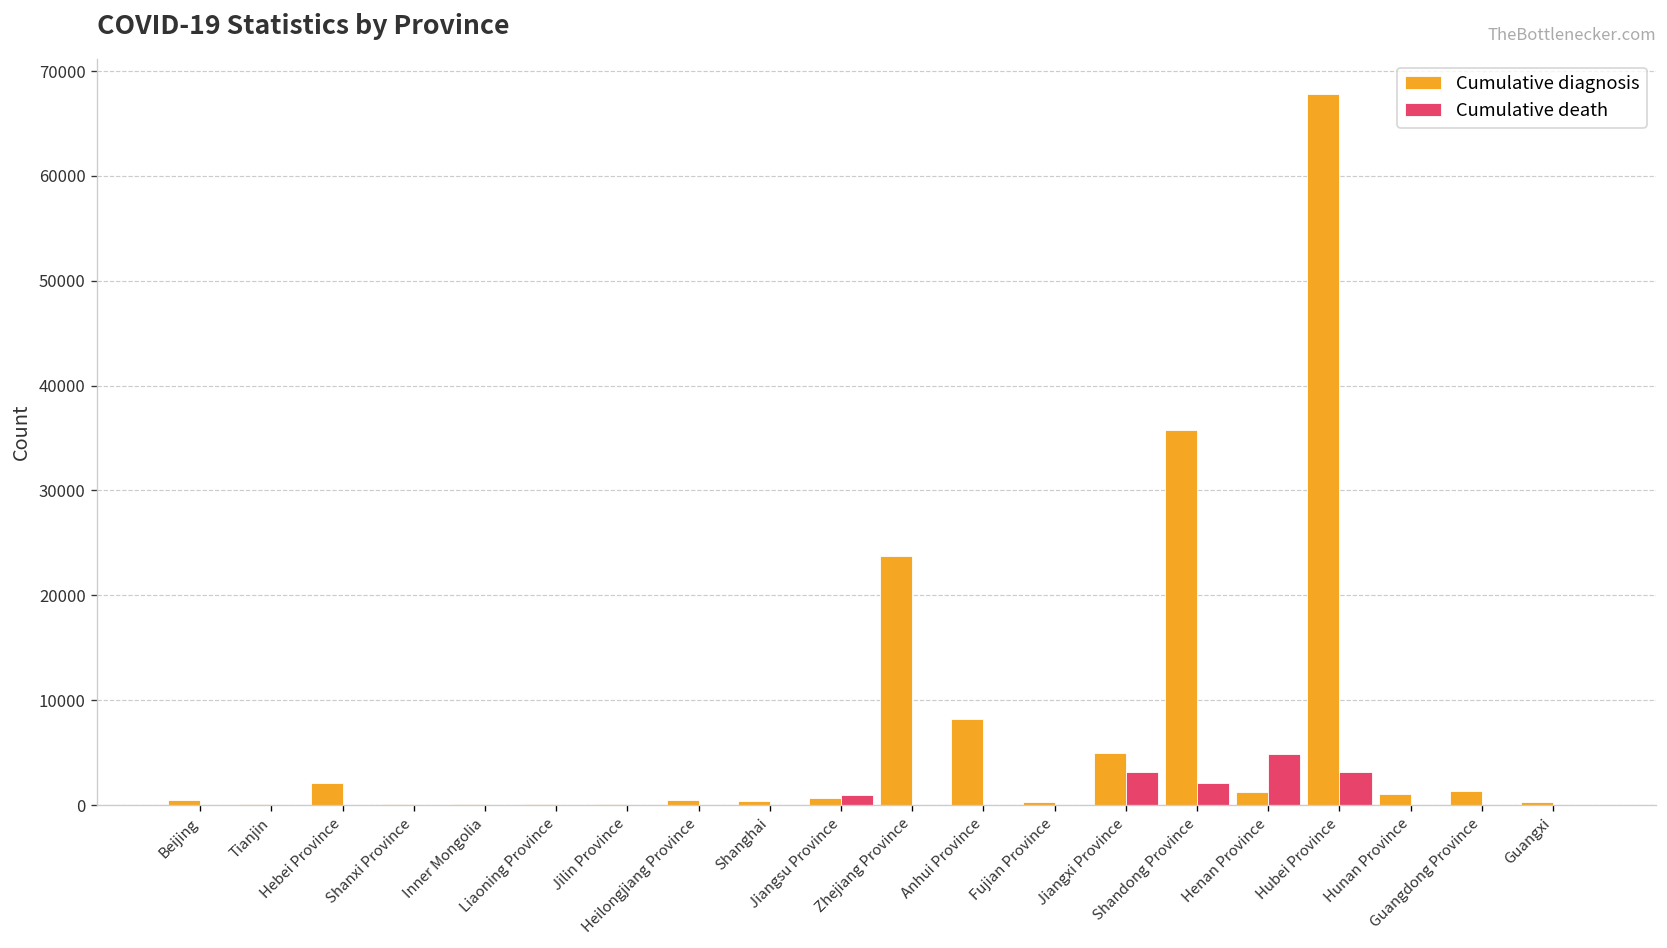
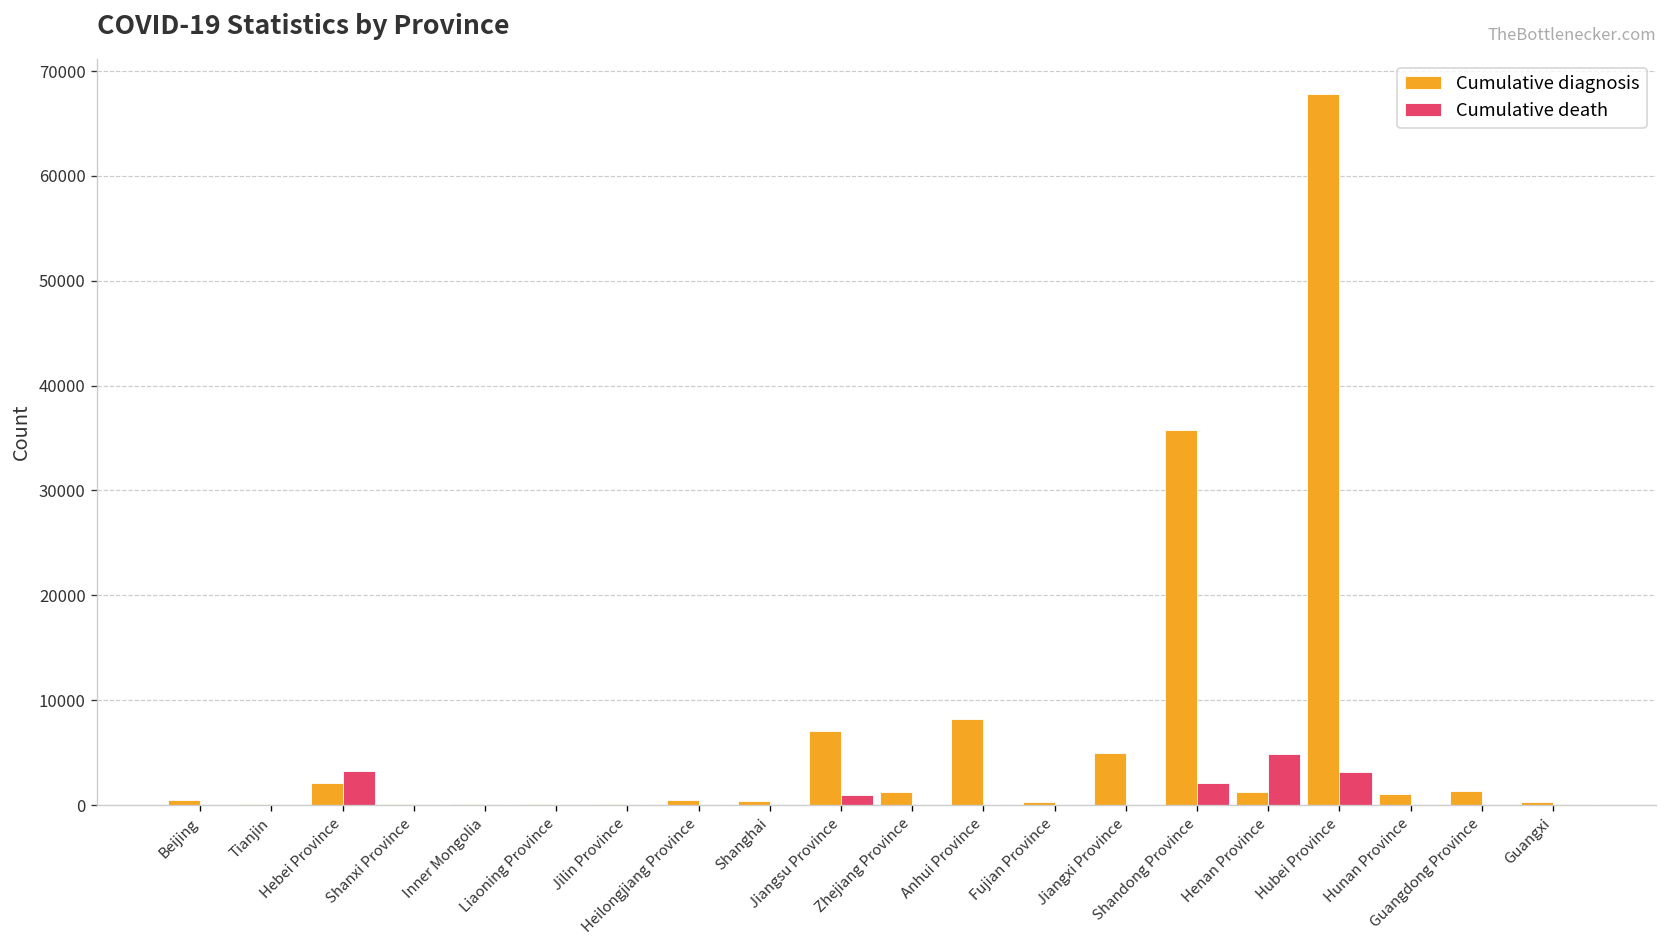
Cumulative death, Hebei Province: 0 -> 3000
Cumulative diagnosis, Jiangsu Province: 1000 -> 7000
Cumulative diagnosis, Zhejiang Province: 24000 -> 1000
Cumulative death, Jiangxi Province: 3000 -> 0
